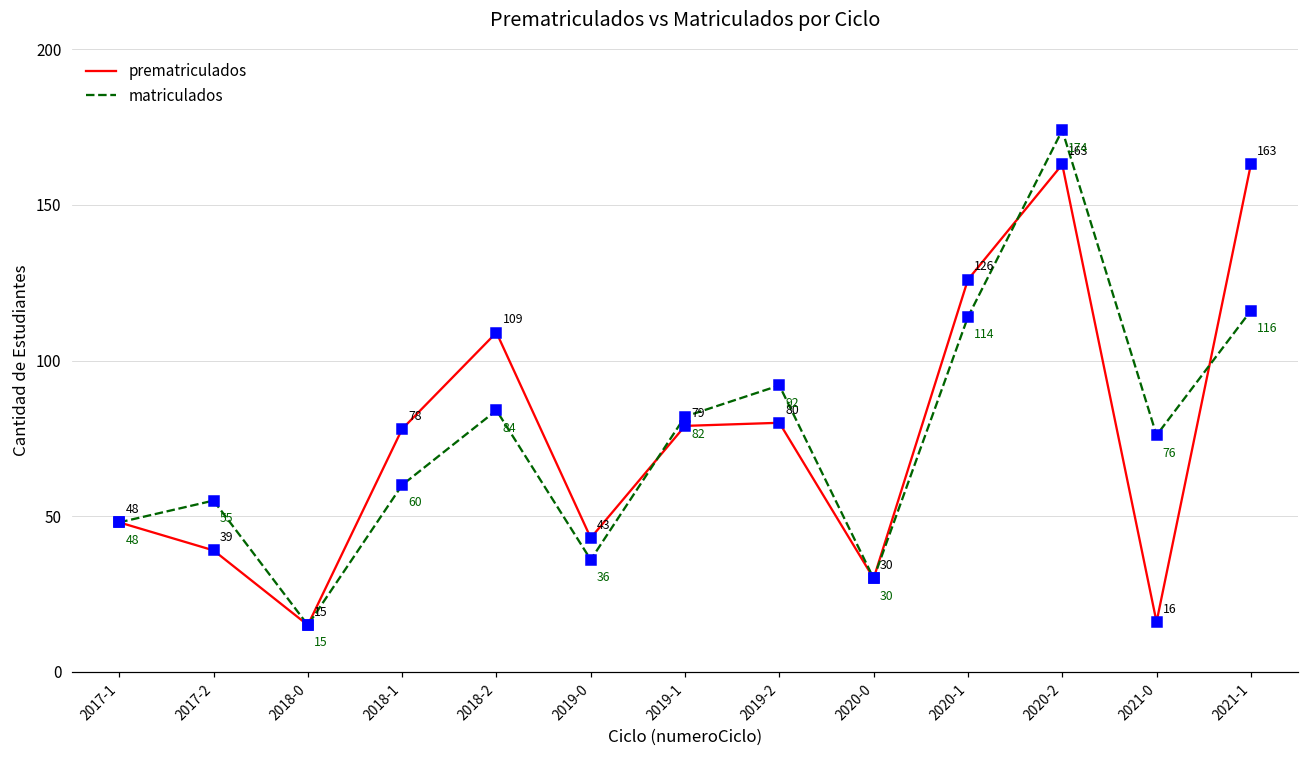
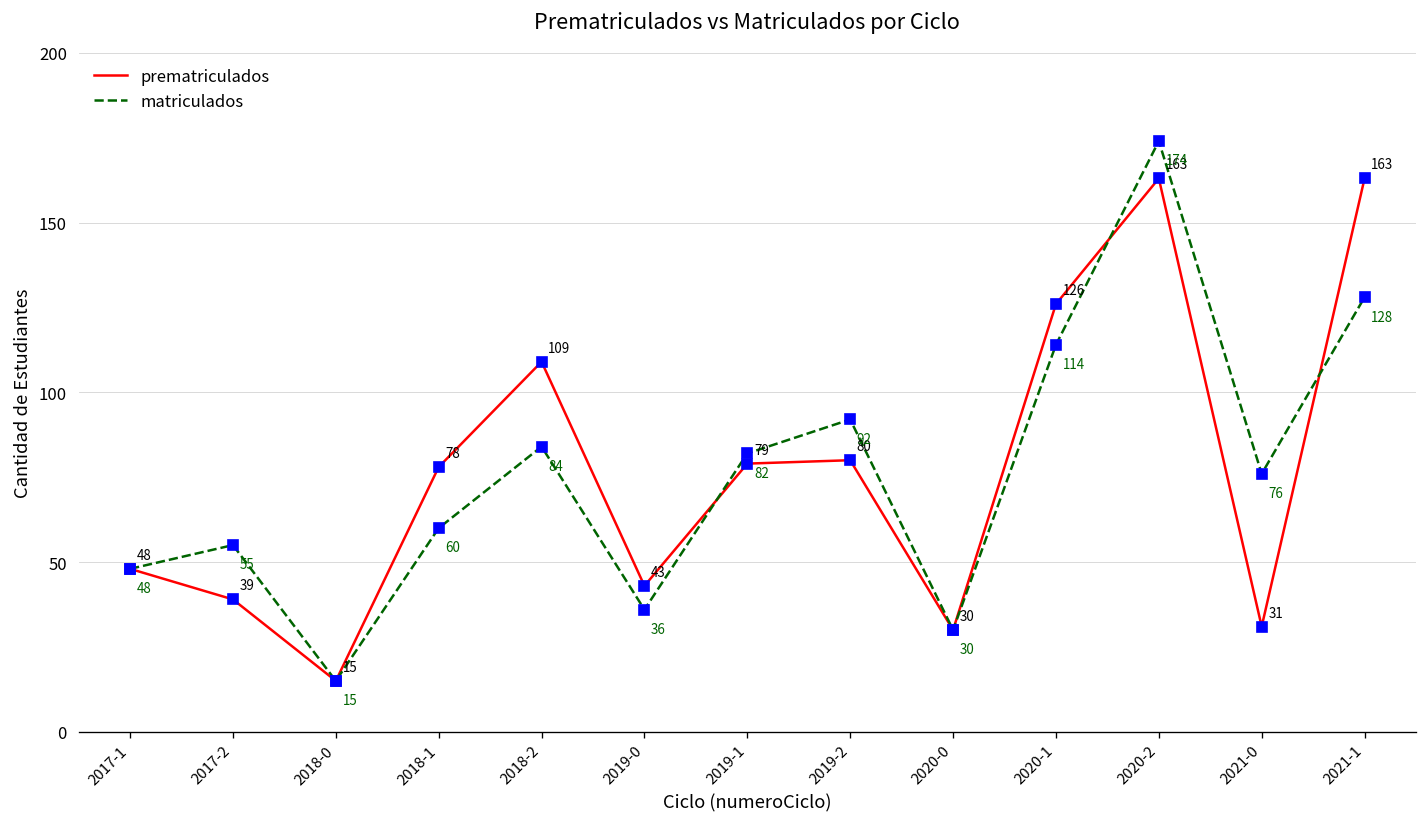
prematriculados, 2021-0: 16 -> 31
matriculados, 2021-1: 116 -> 128
